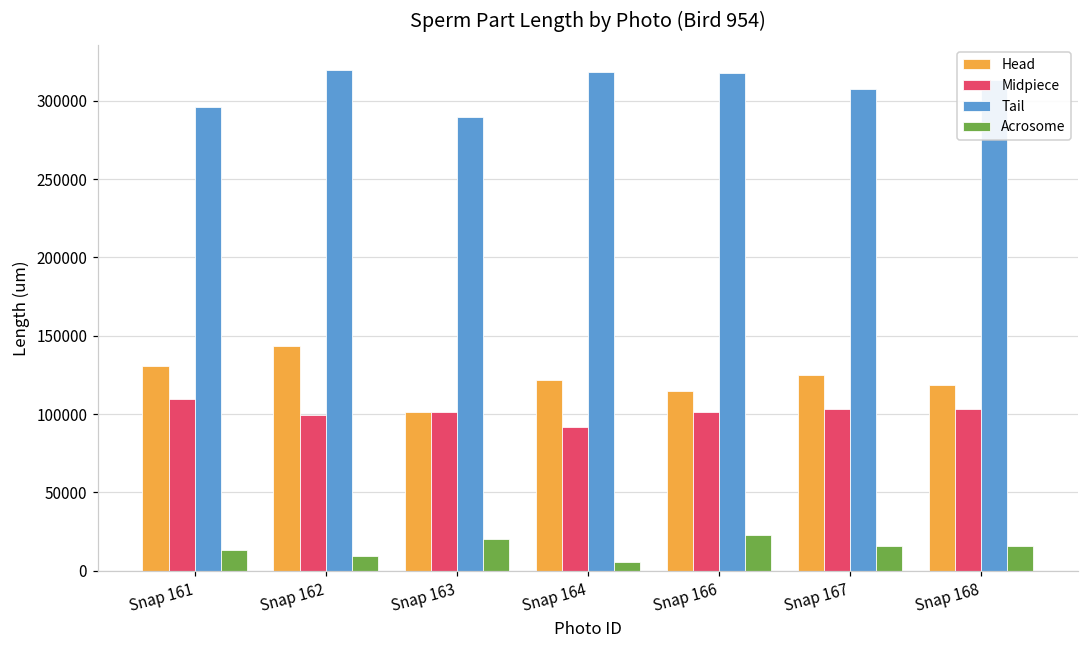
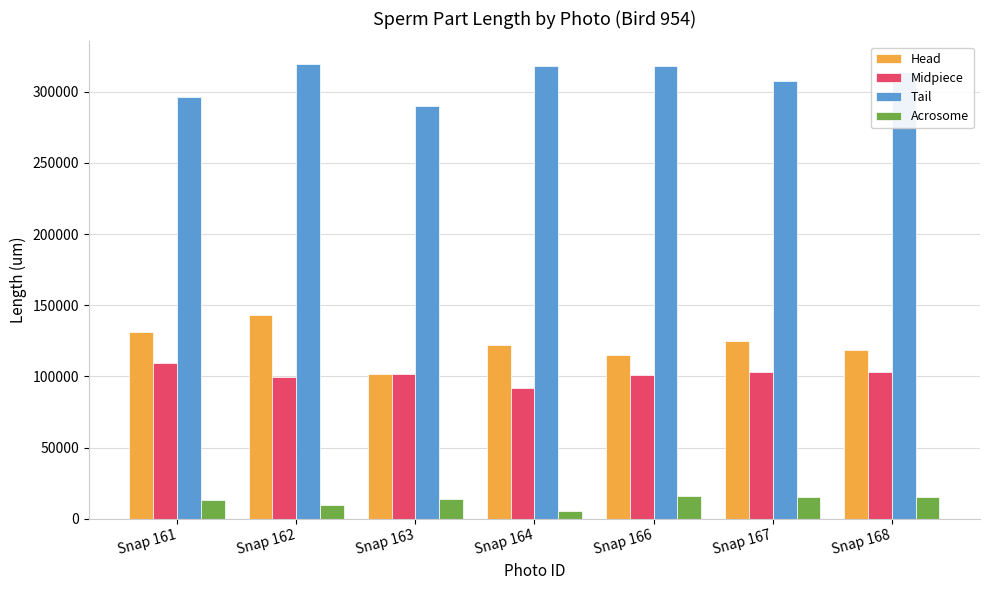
Acrosome, Snap 163: 20000 -> 14000
Acrosome, Snap 166: 23000 -> 16000
